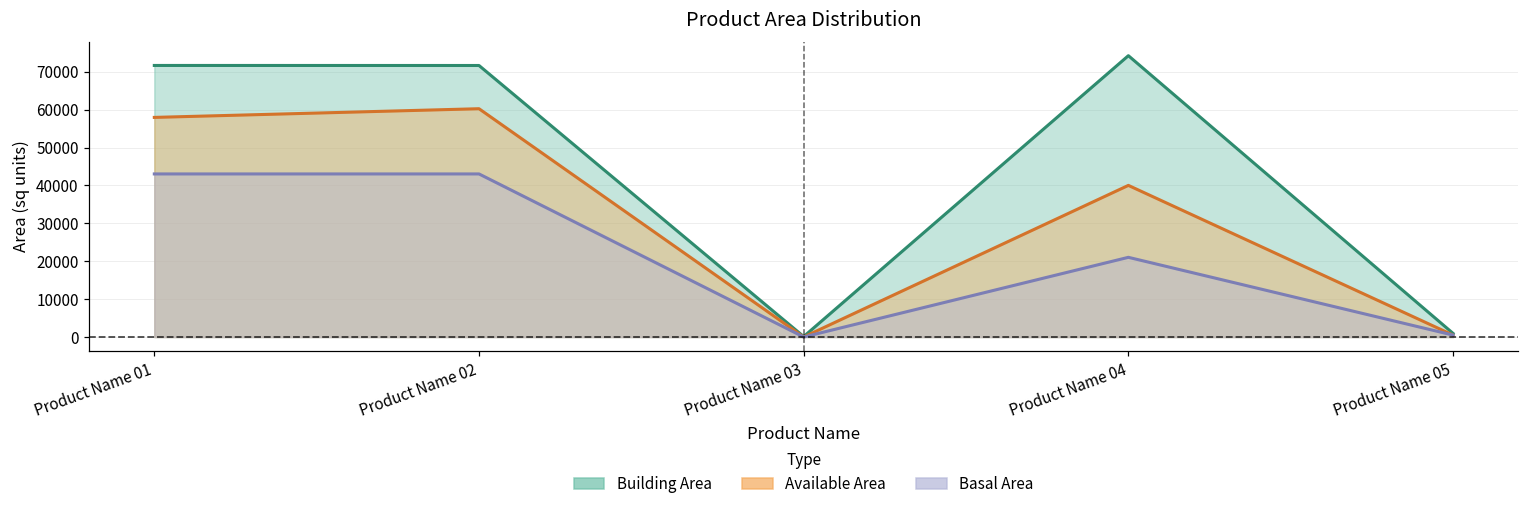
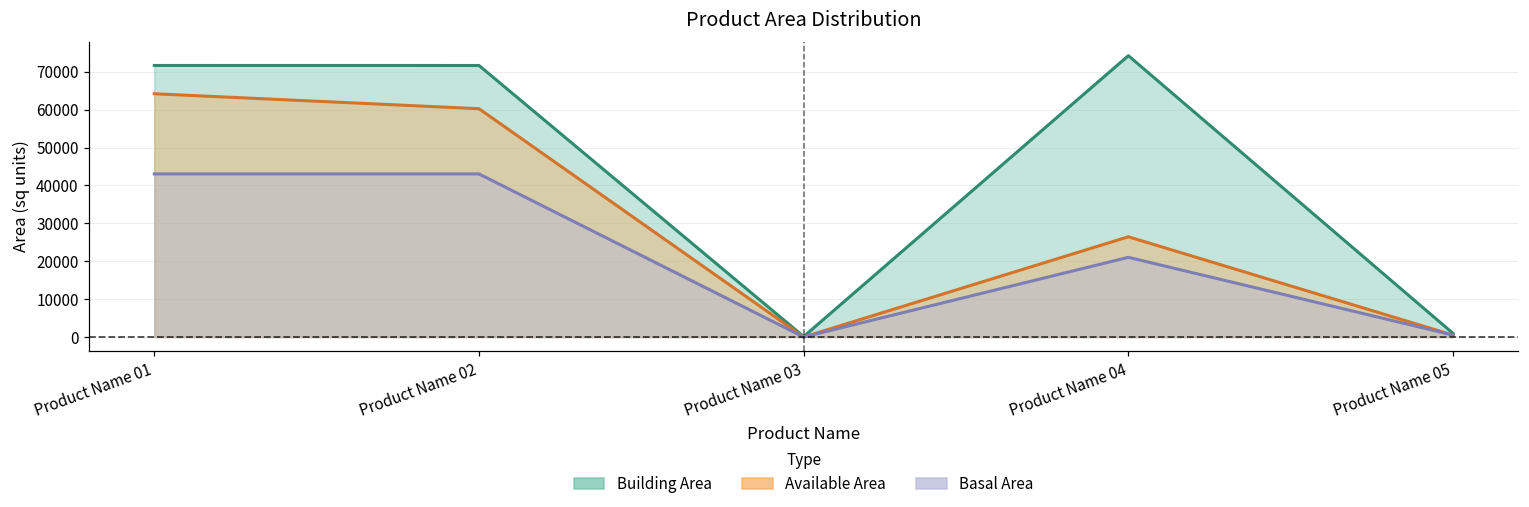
Available Area, Product Name 01: 58000 -> 64000
Available Area, Product Name 04: 40000 -> 26000
